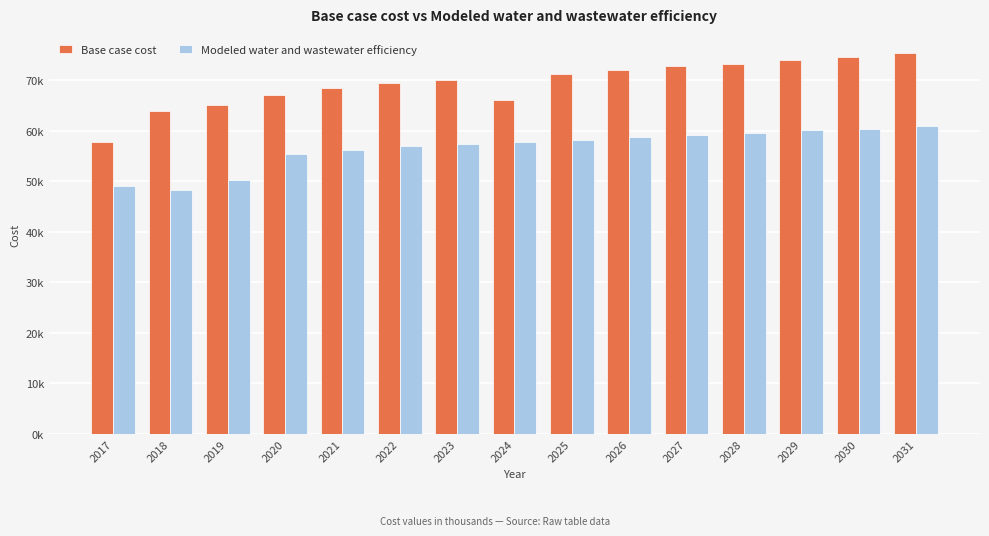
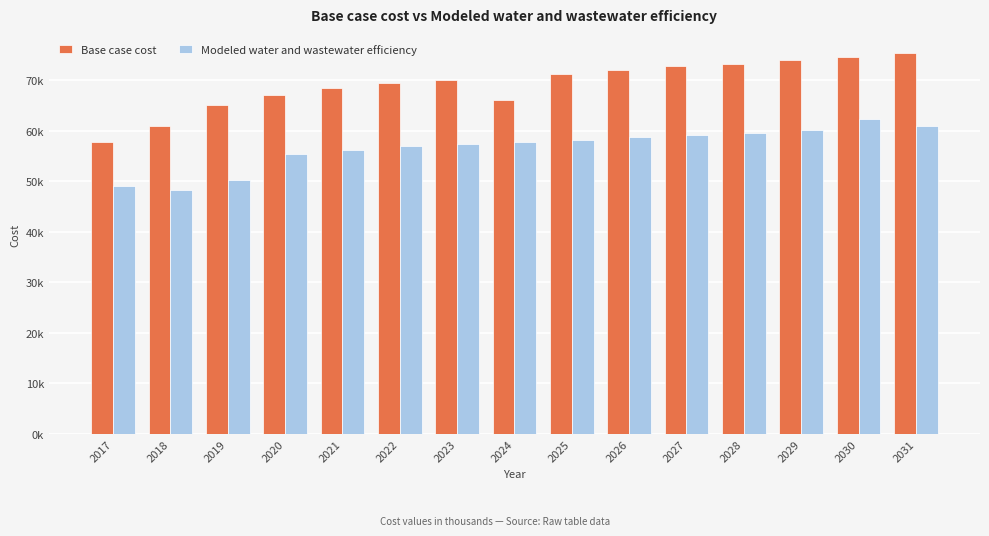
Base case cost, 2018: 64000 -> 61000
Modeled water and wastewater efficiency, 2030: 60000 -> 62000
